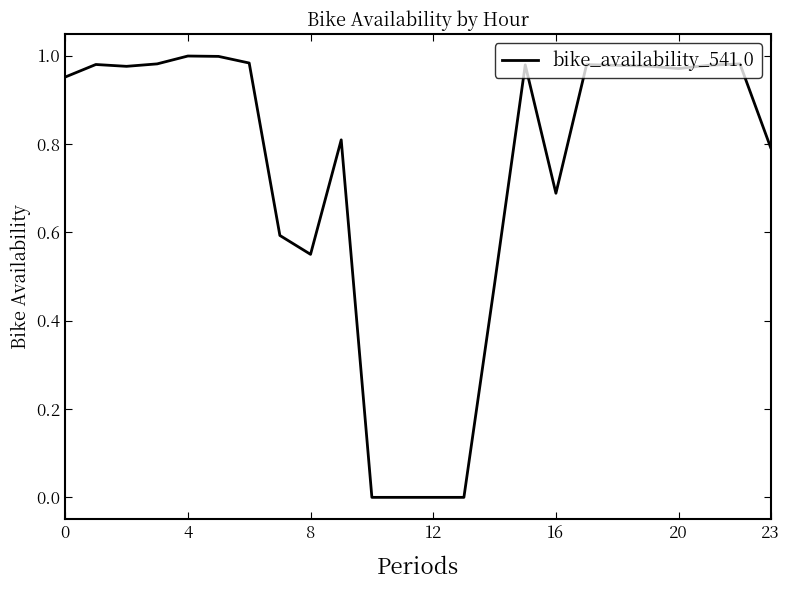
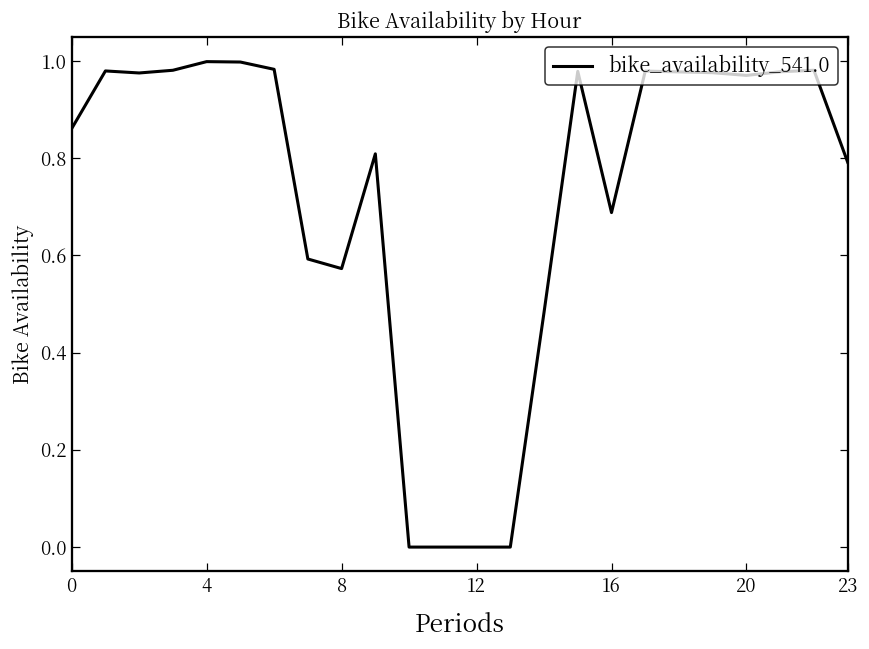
0: 0.95 -> 0.86
8: 0.55 -> 0.57
